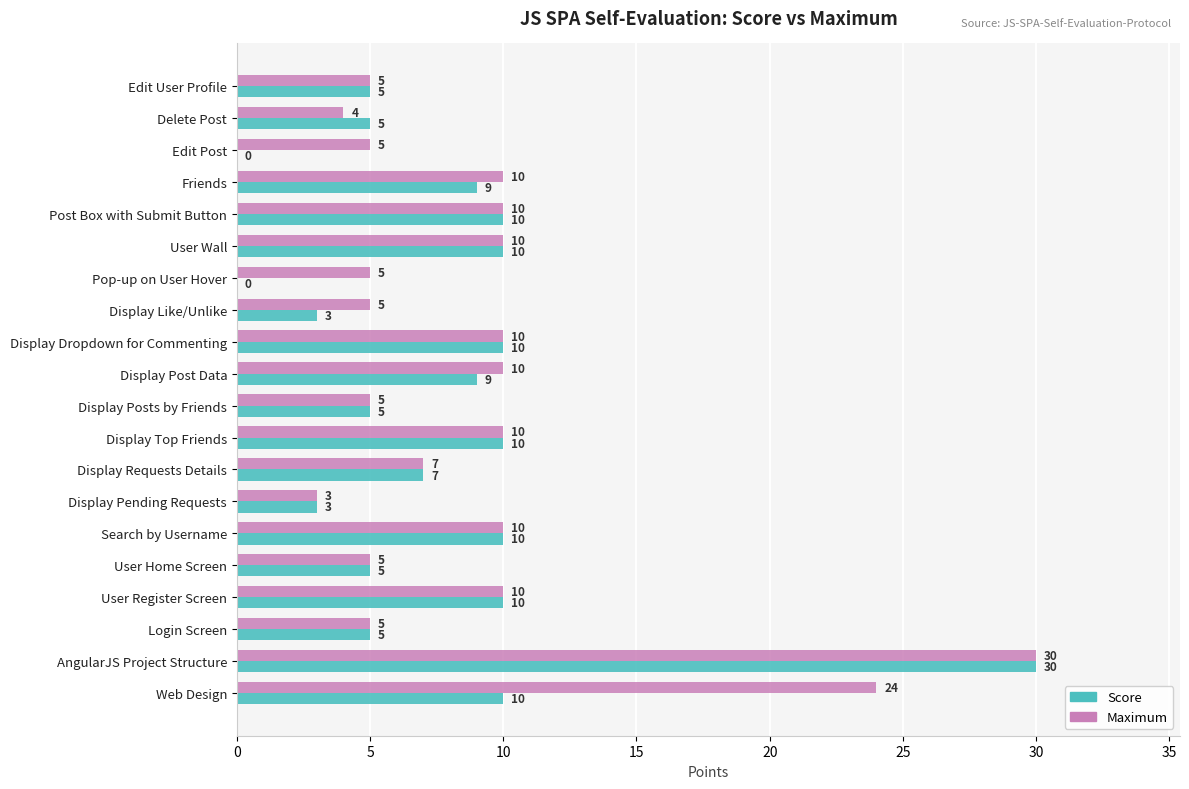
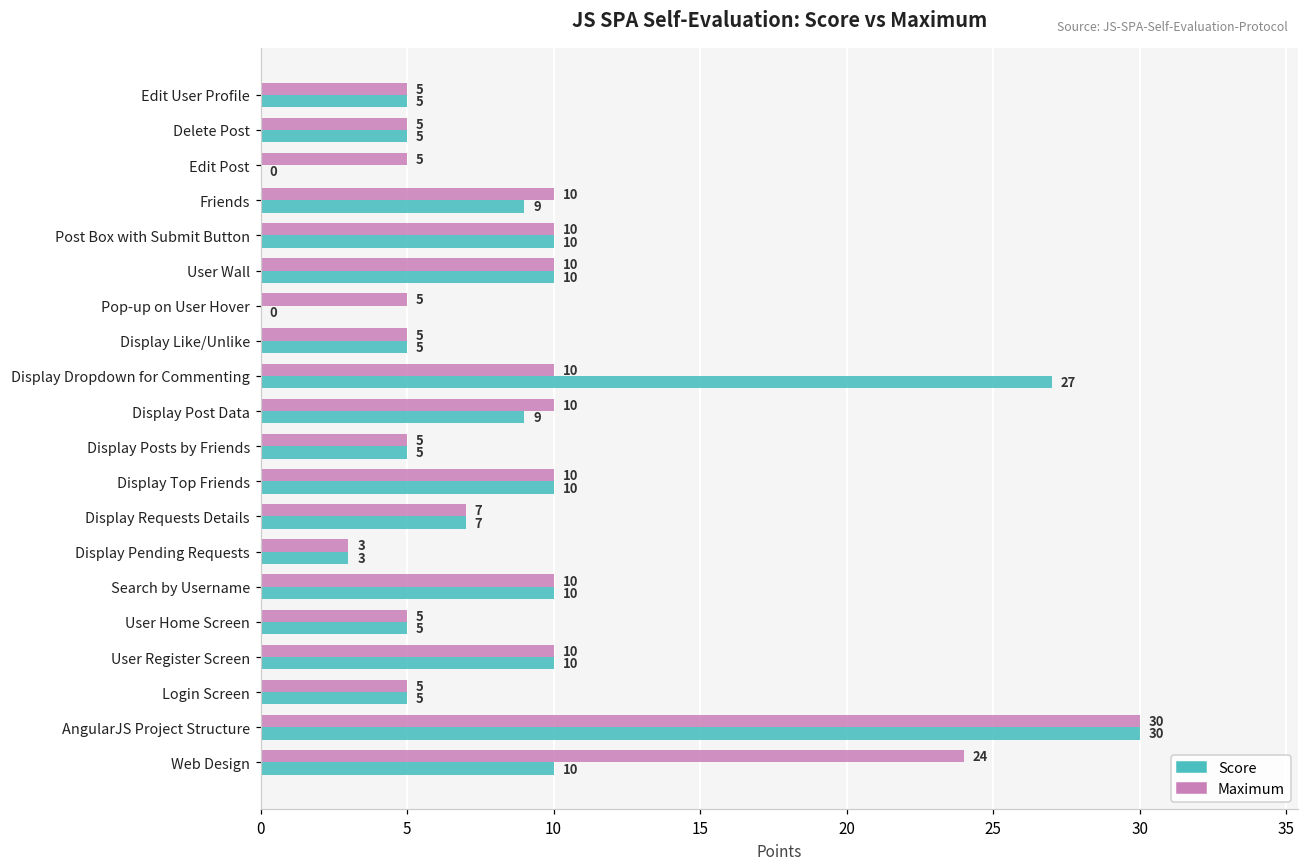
Maximum, Delete Post: 4 -> 5
Score, Display Like/Unlike: 3 -> 5
Score, Display Dropdown for Commenting: 10 -> 27
